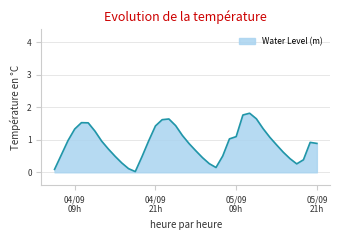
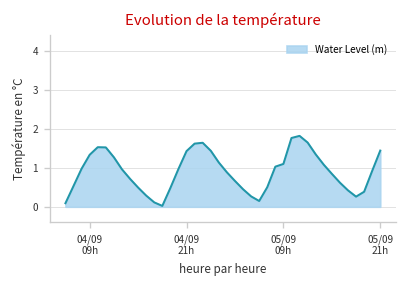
05/09 21h: 0.9 -> 1.4
